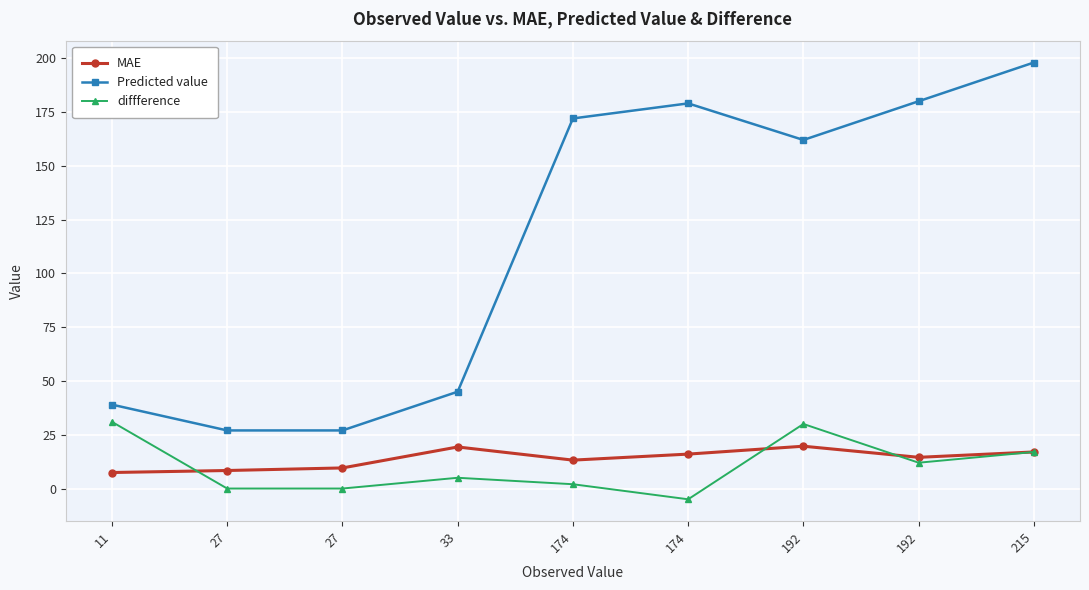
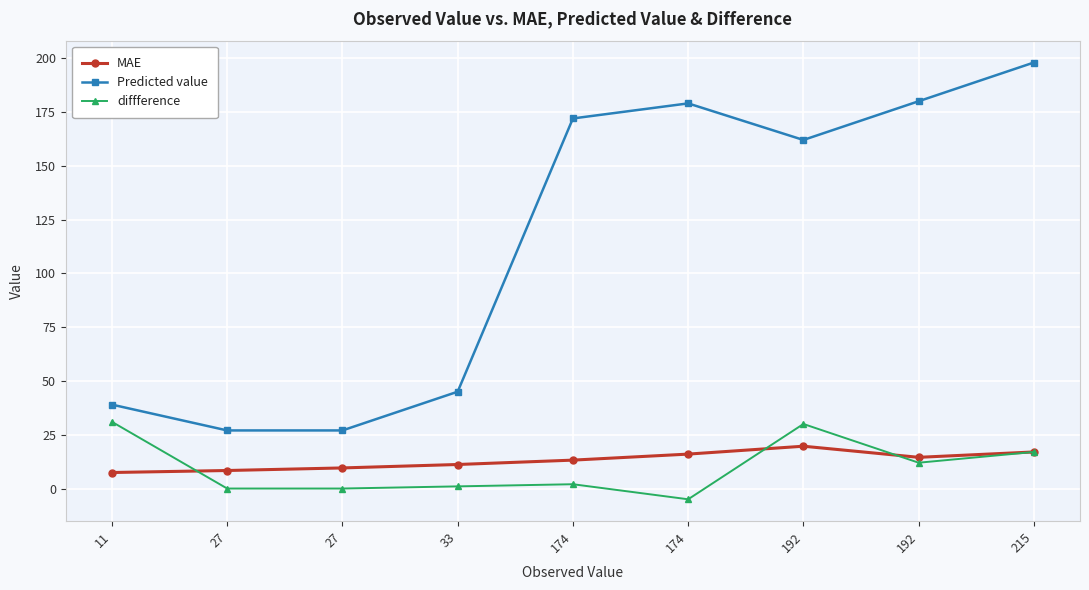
MAE, 33: 19 -> 11
diffference, 33: 5 -> 1
